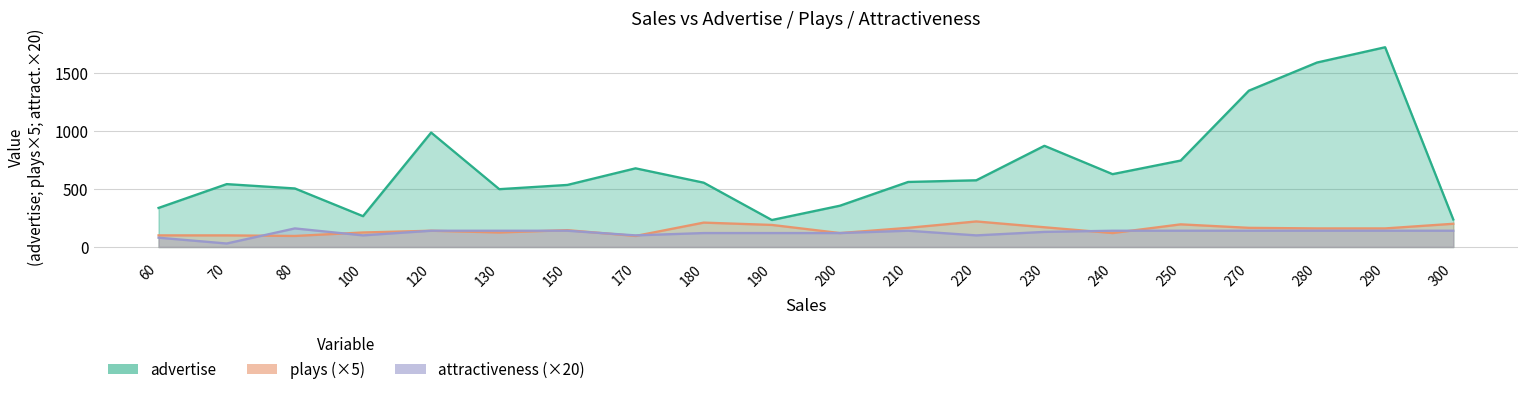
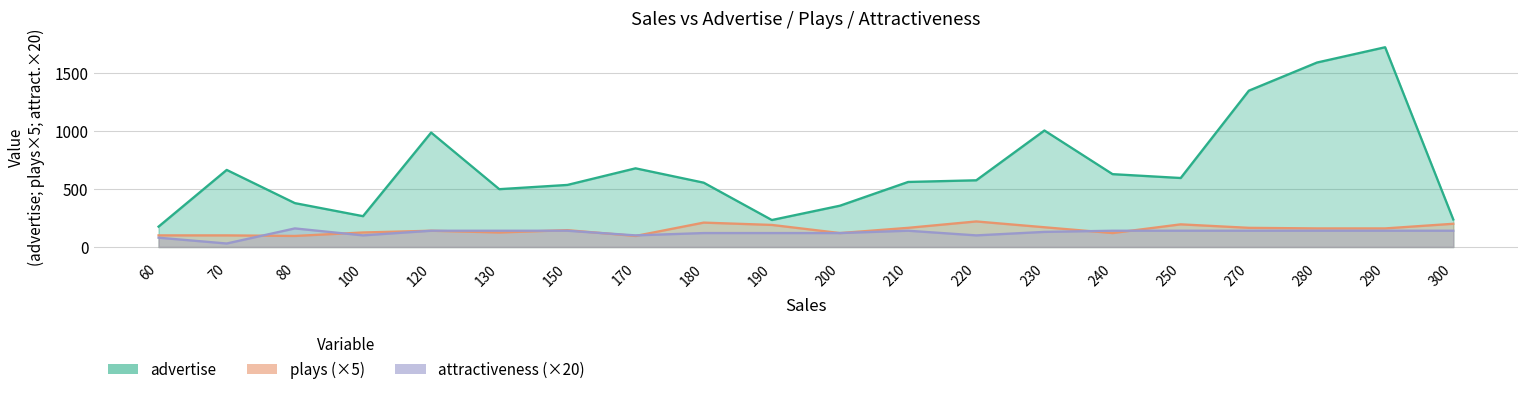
advertise, 60: 340 -> 180
advertise, 70: 540 -> 660
advertise, 80: 500 -> 380
advertise, 230: 870 -> 1000
advertise, 250: 740 -> 590
